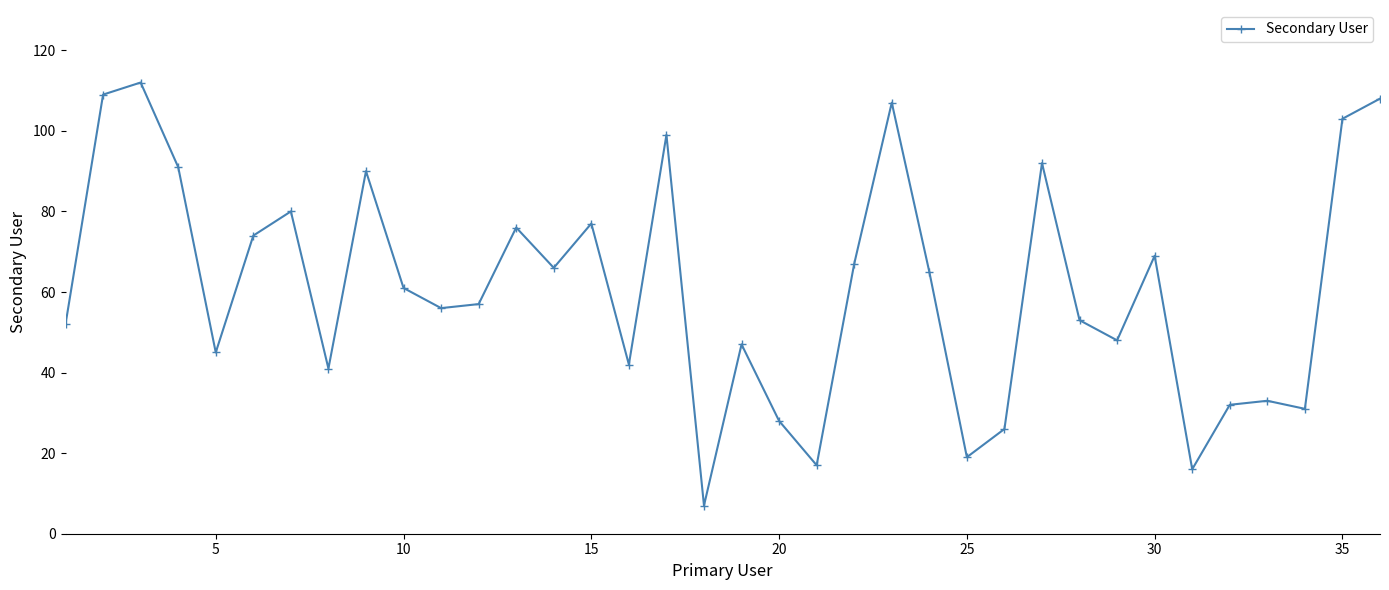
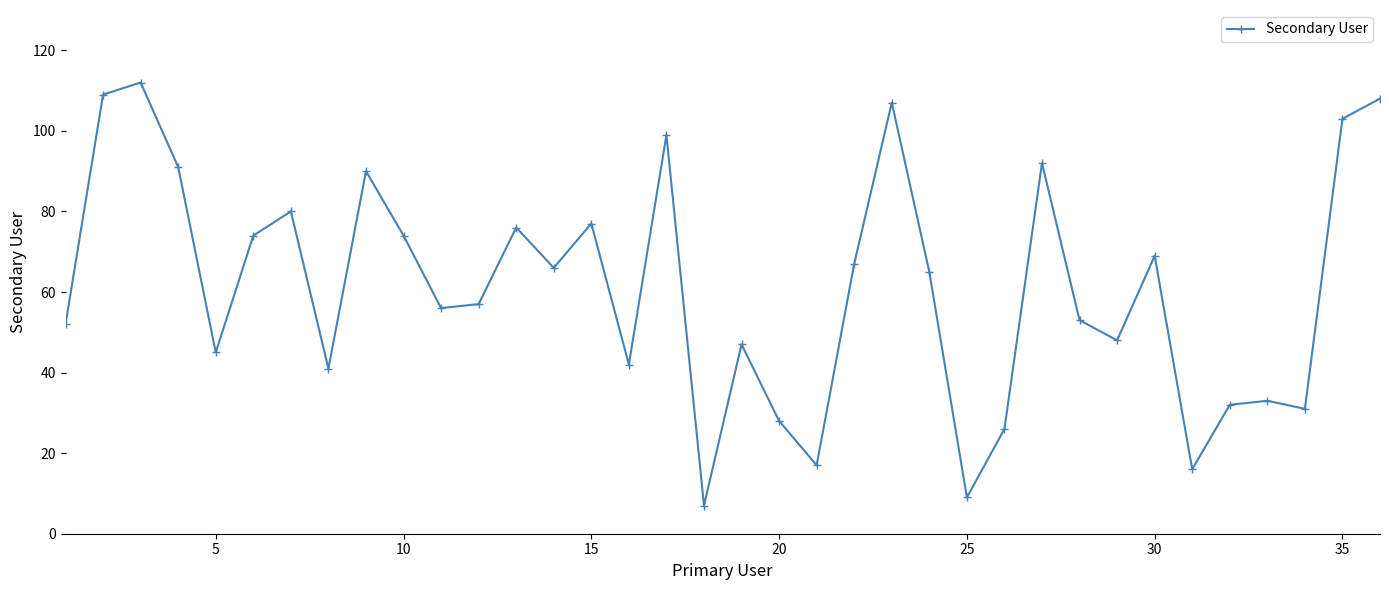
10: 61 -> 74
25: 19 -> 9
